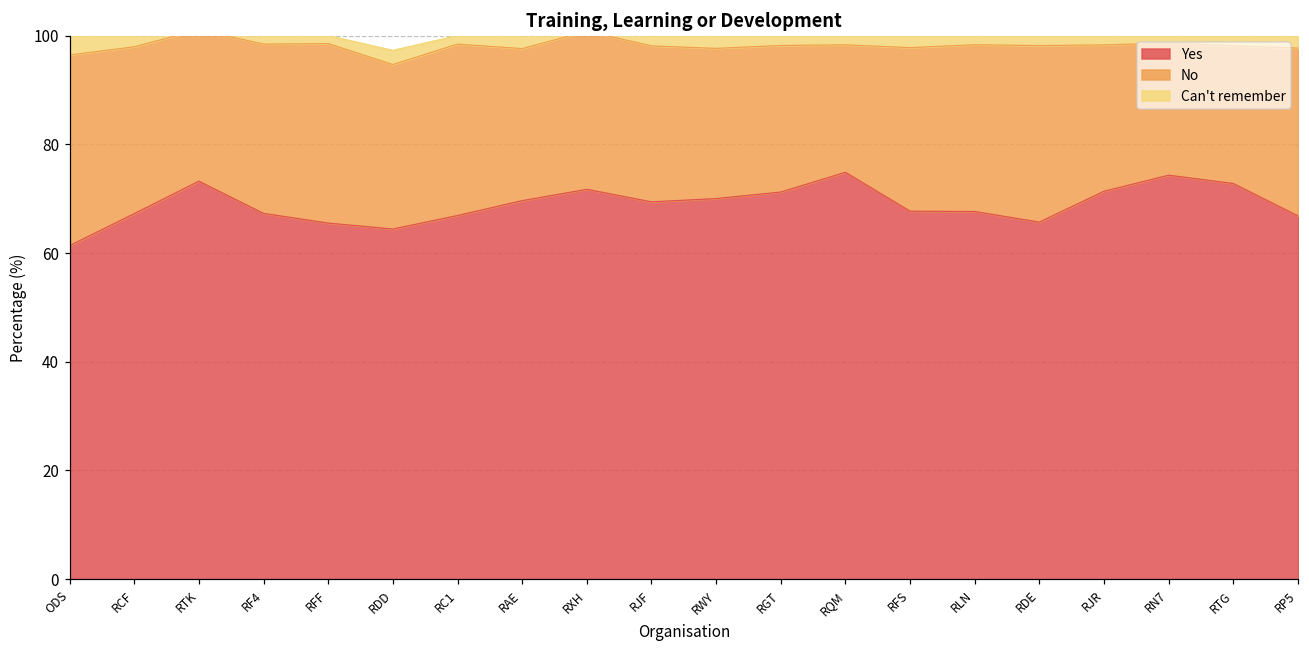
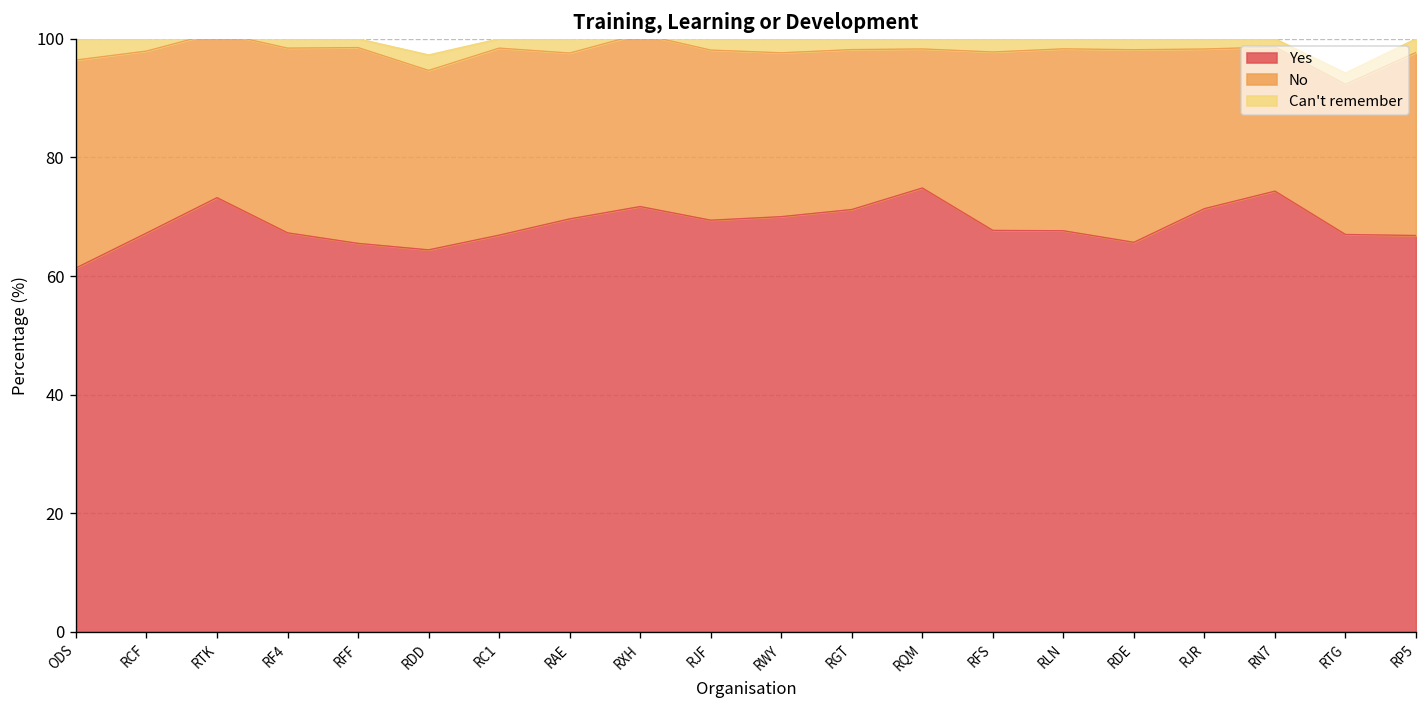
Yes, RTG: 73 -> 67
